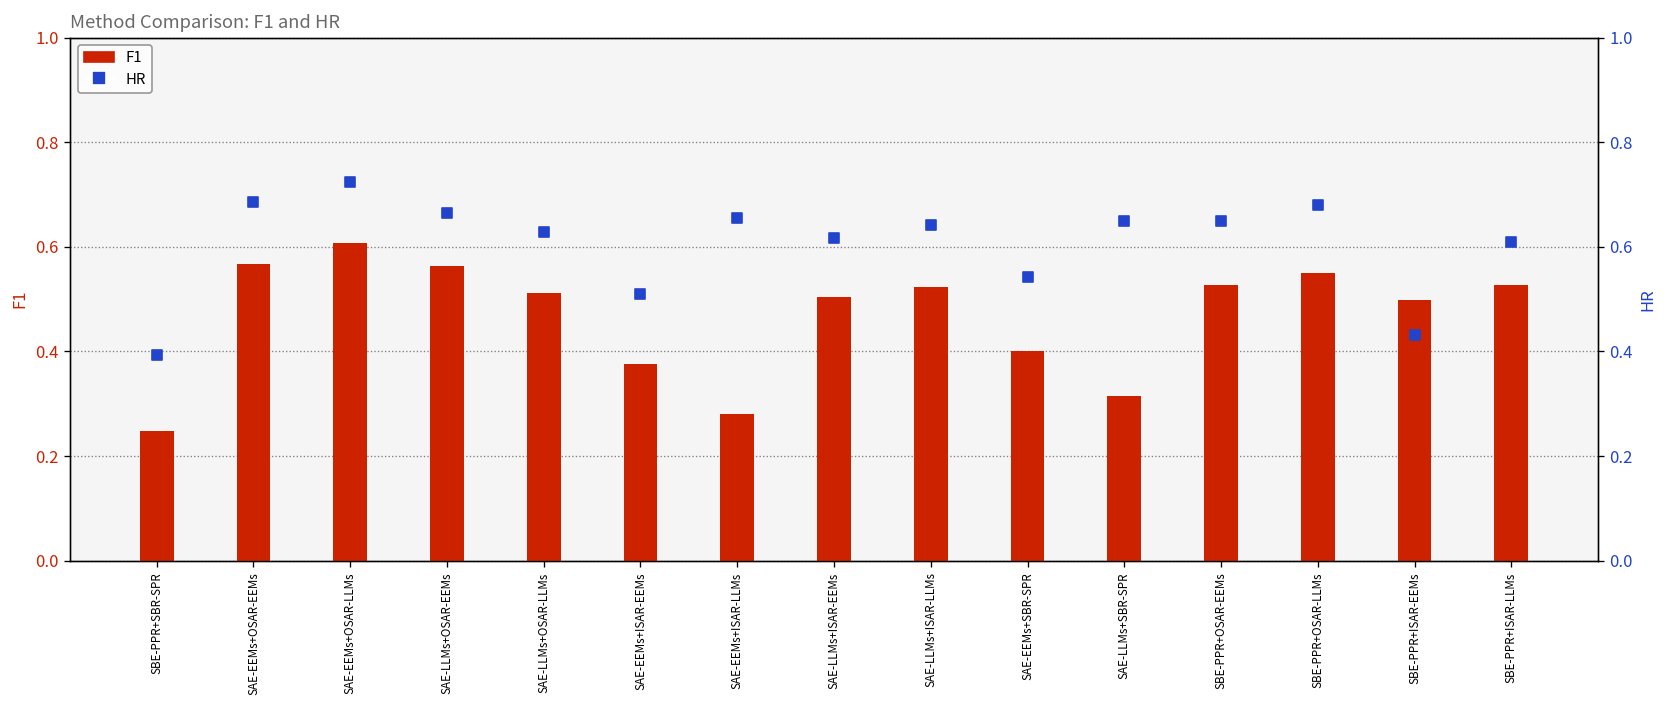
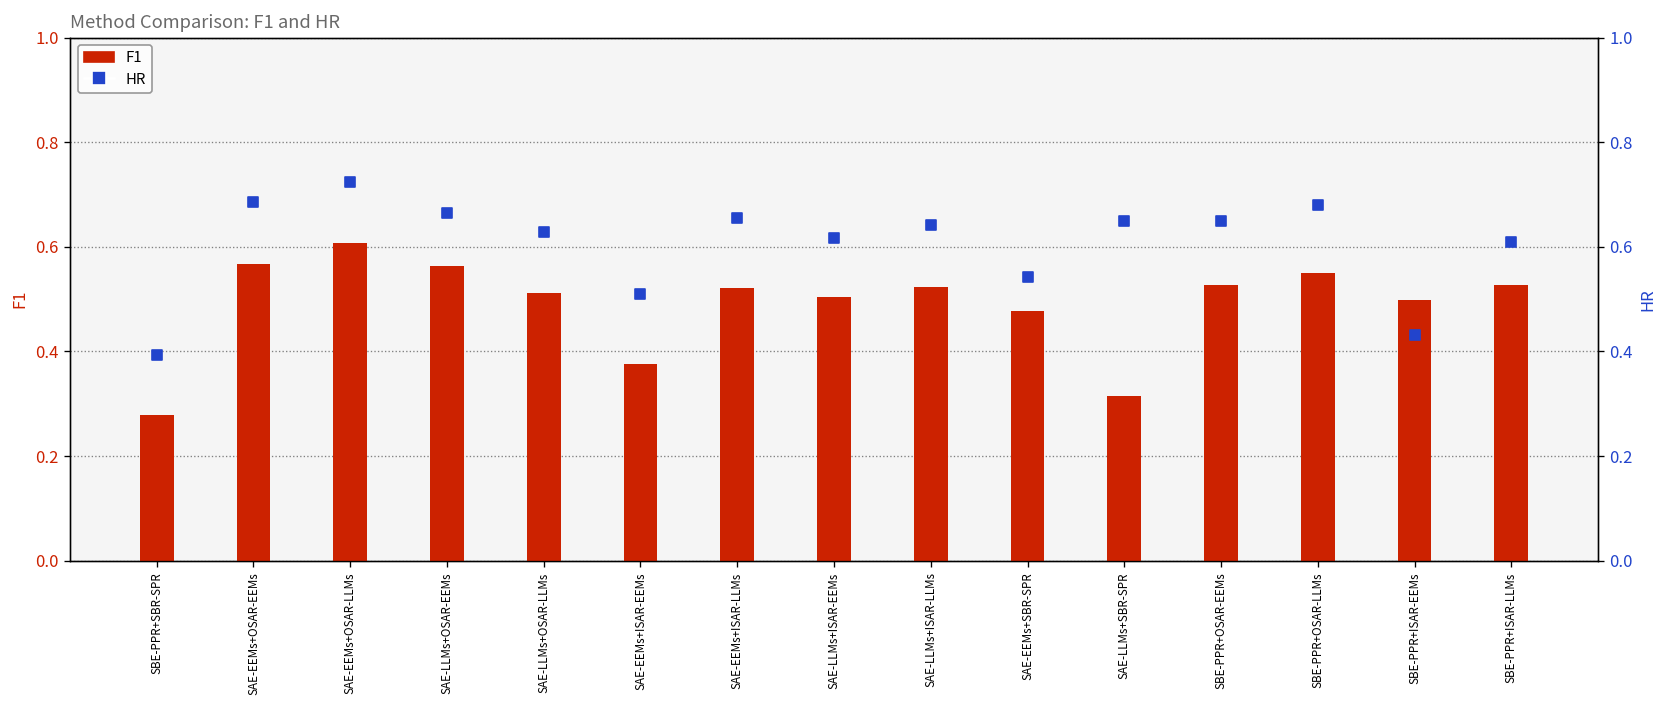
F1, SBE-PPR+SBR-SPR: 0.25 -> 0.28
F1, SAE-EEMs+ISAR-LLMs: 0.28 -> 0.52
F1, SAE-EEMs+SBR-SPR: 0.40 -> 0.48
